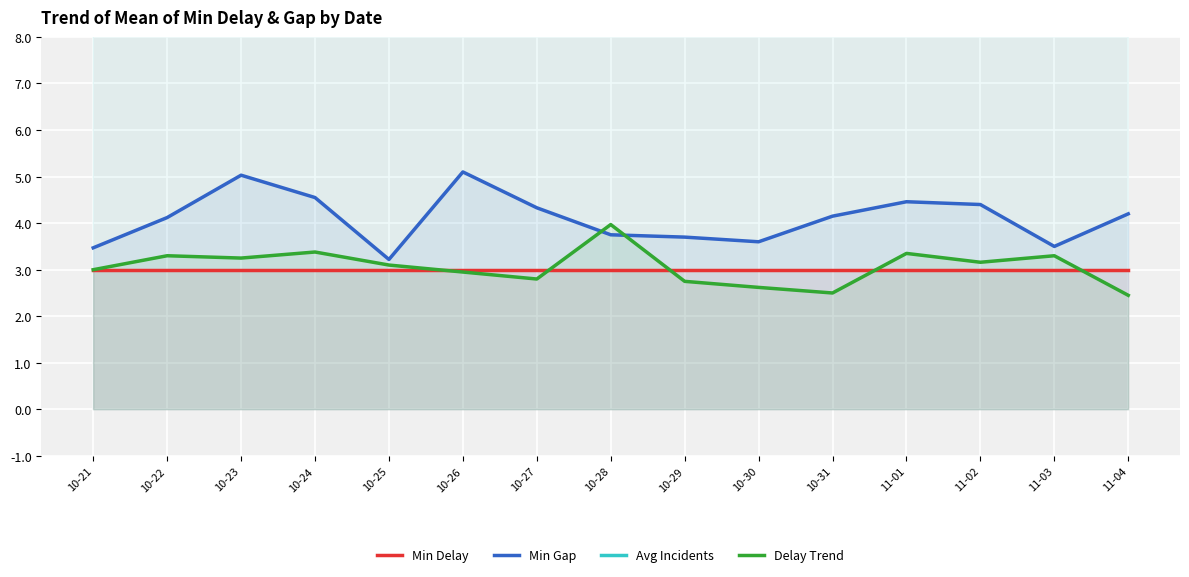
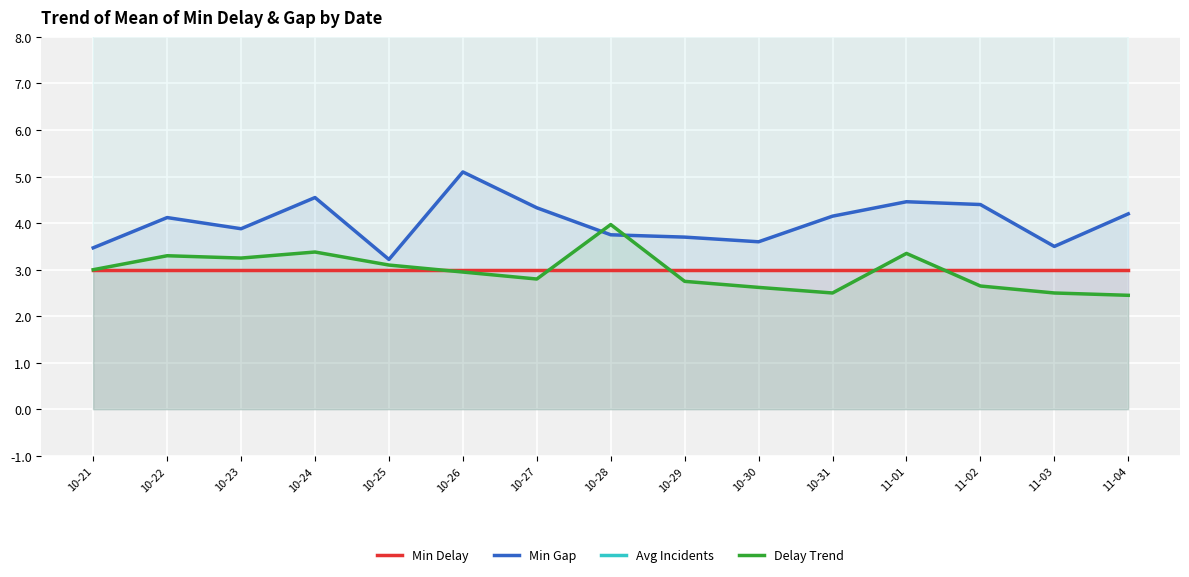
Min Gap, 10-23: 5.0 -> 3.9
Delay Trend, 11-02: 3.2 -> 2.7
Delay Trend, 11-03: 3.3 -> 2.5
